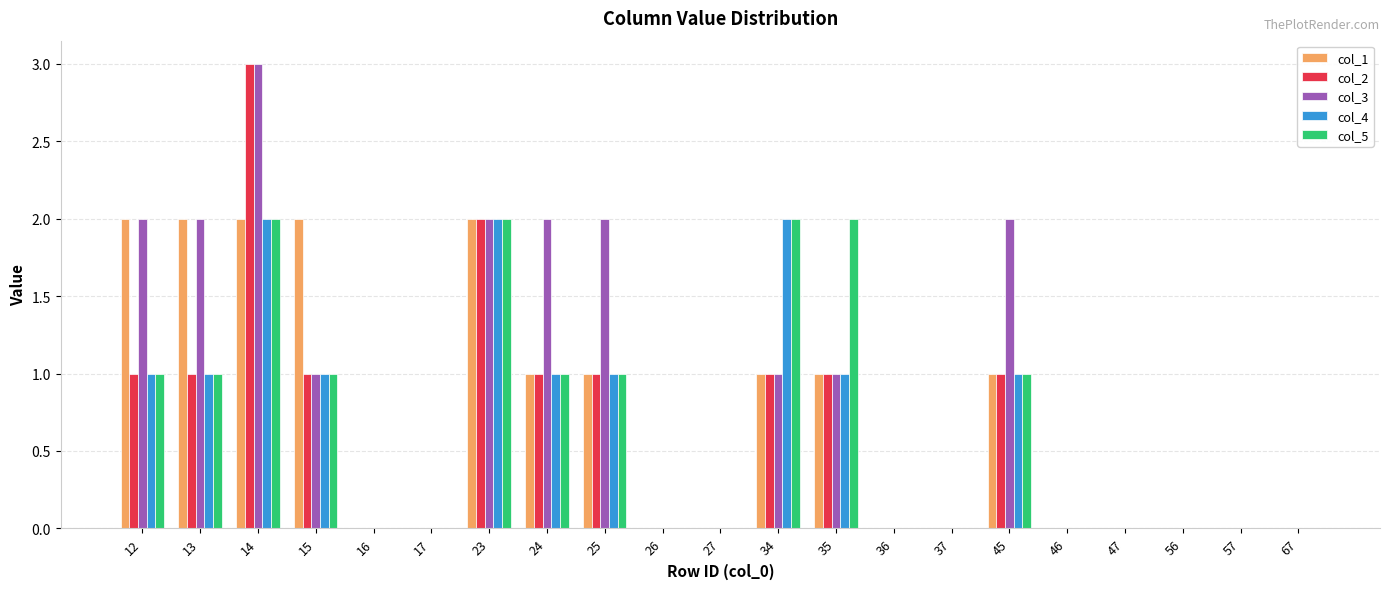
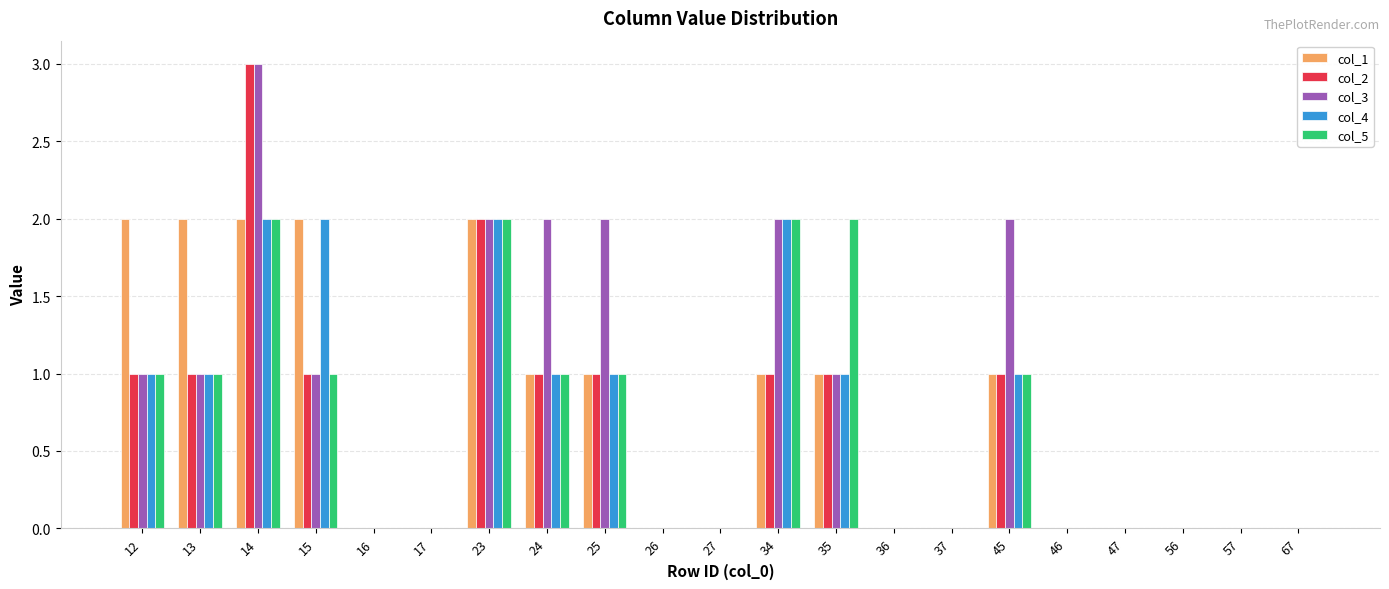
col_3, 12: 2 -> 1
col_3, 13: 2 -> 1
col_4, 15: 1 -> 2
col_3, 34: 1 -> 2
